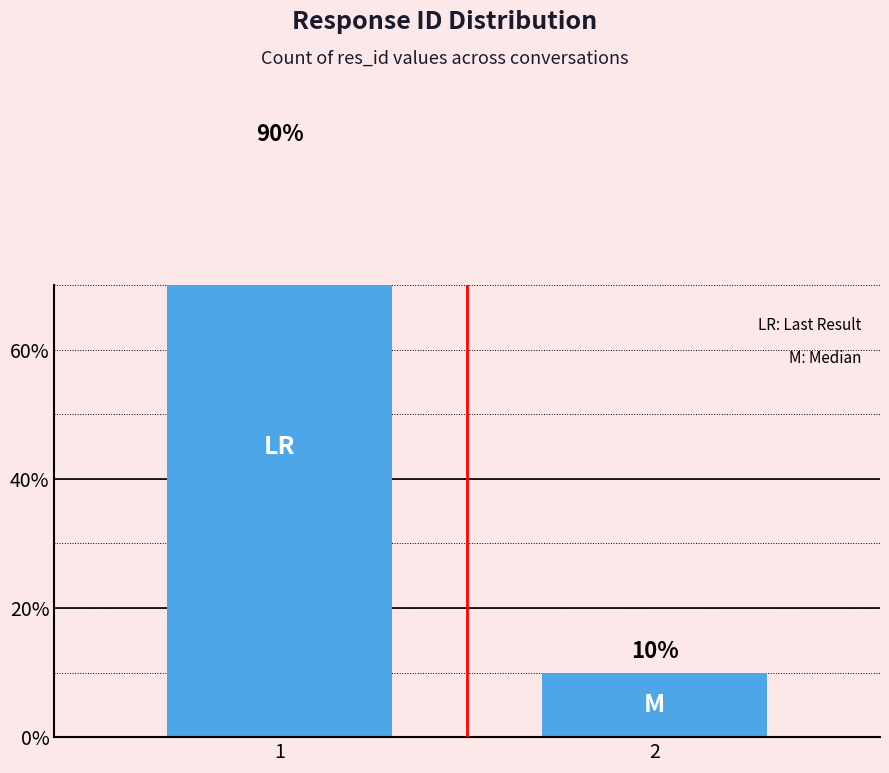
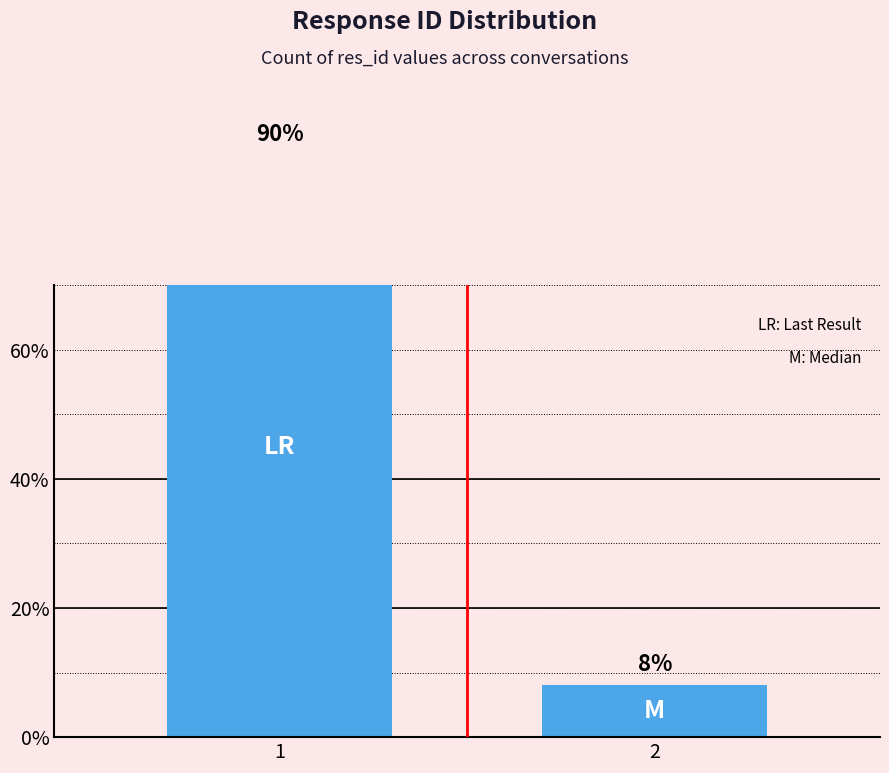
2: 10% -> 8%
